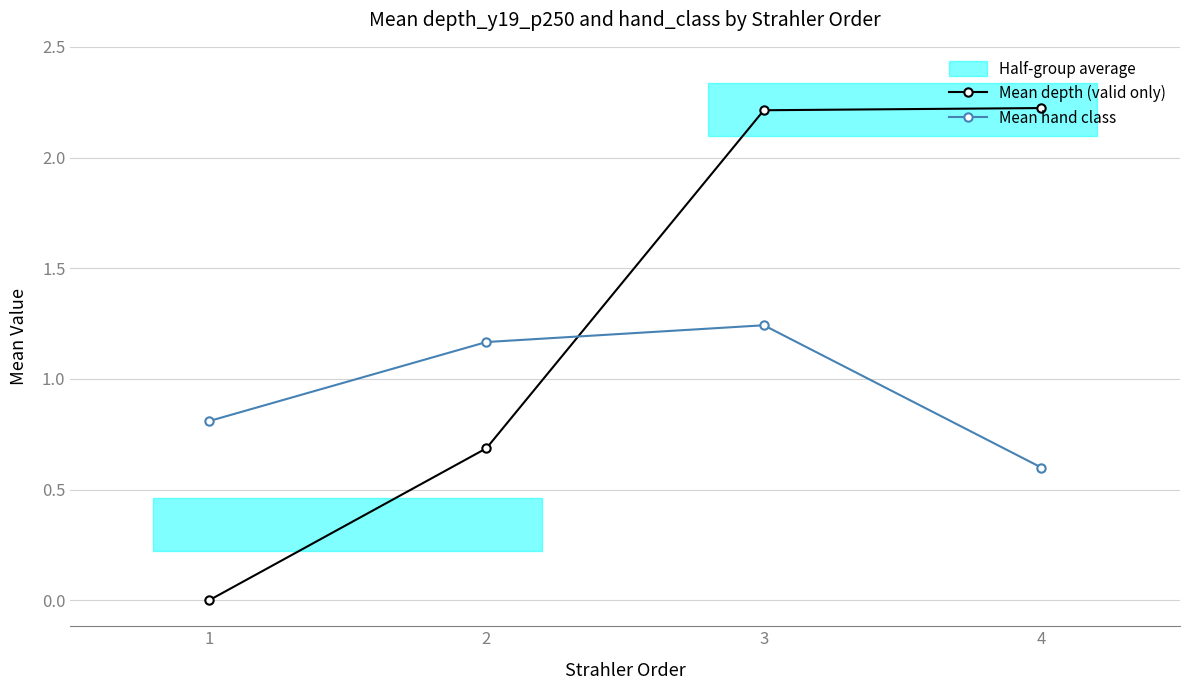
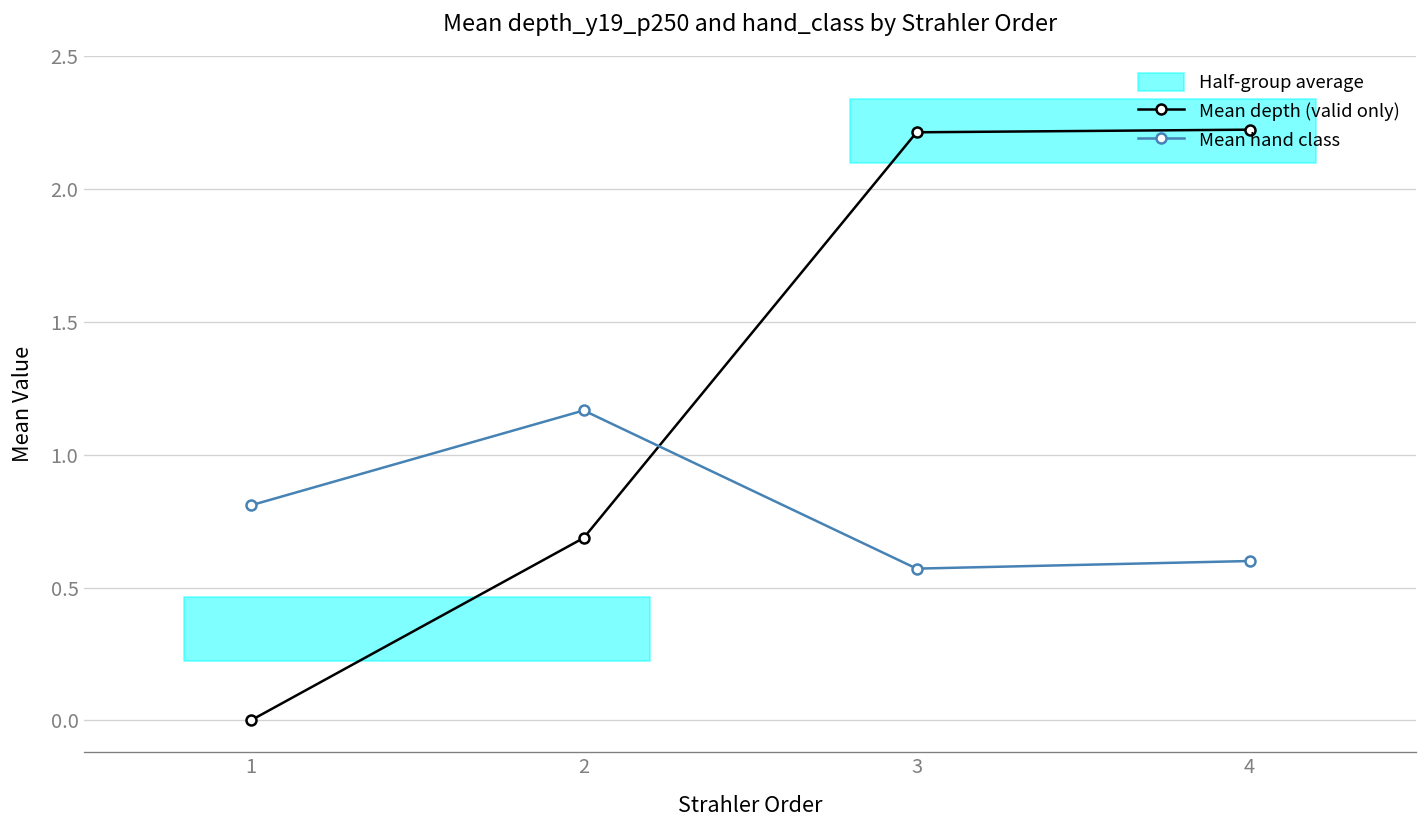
Mean hand class, 3: 1.24 -> 0.57
